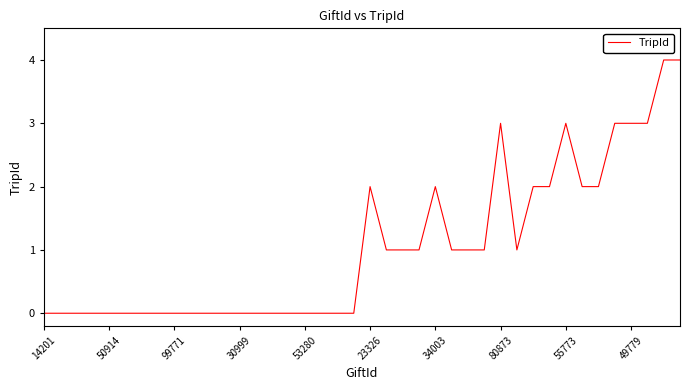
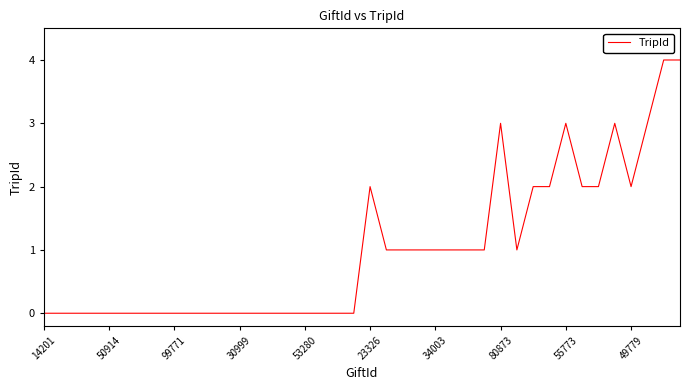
34003: 2 -> 1
49779: 3 -> 2
